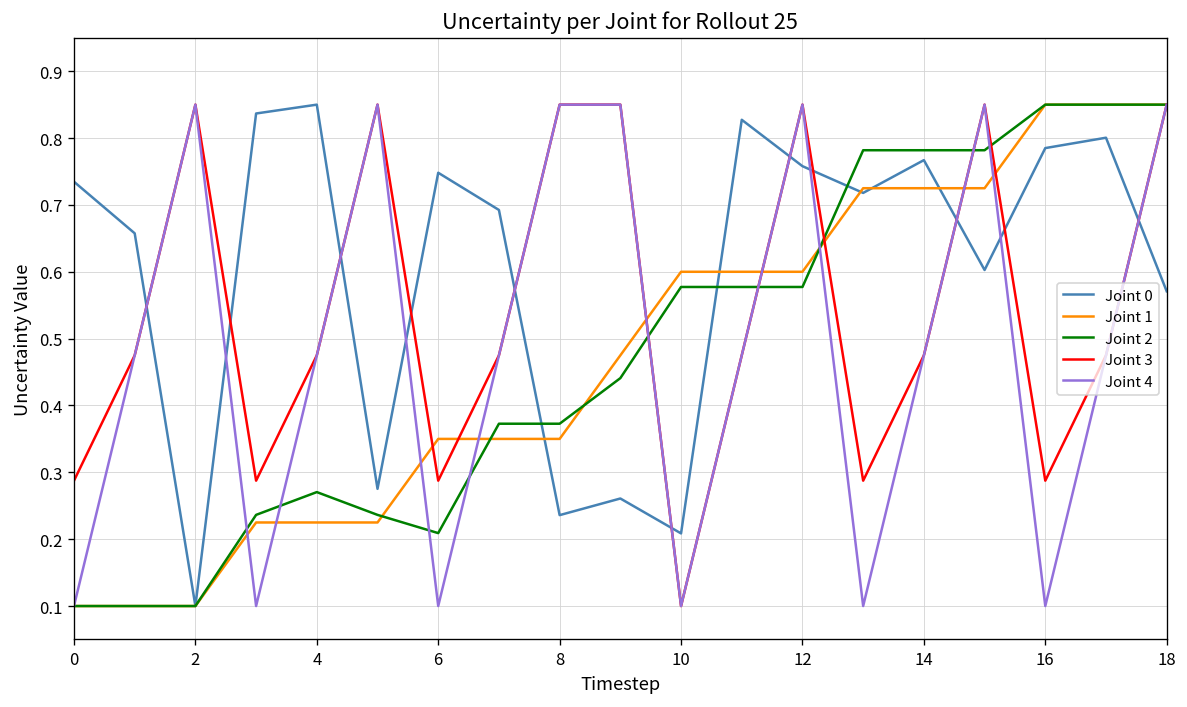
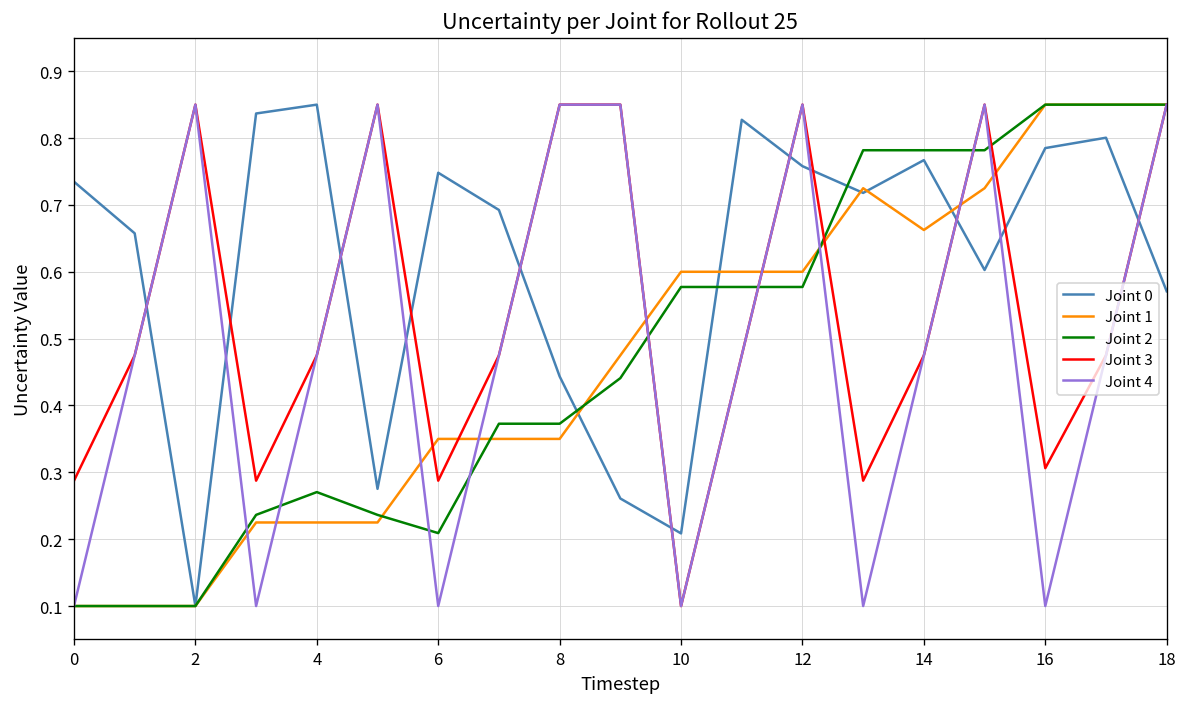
Joint 0, 8: 0.24 -> 0.44
Joint 1, 14: 0.73 -> 0.66
Joint 3, 16: 0.29 -> 0.31
